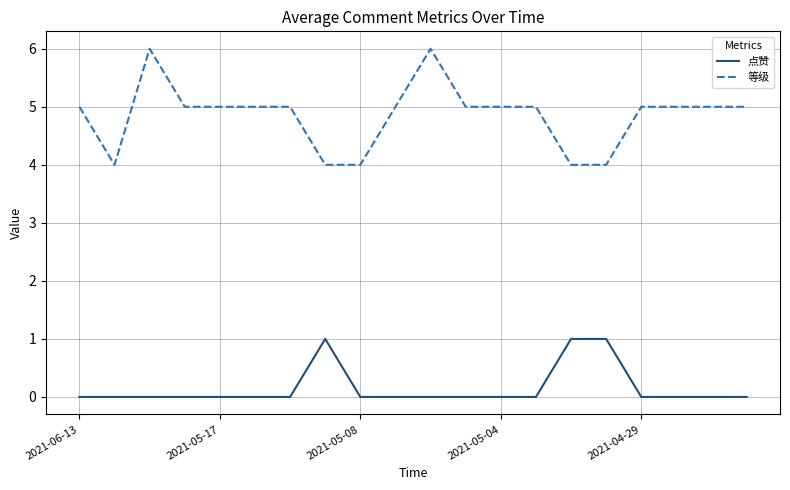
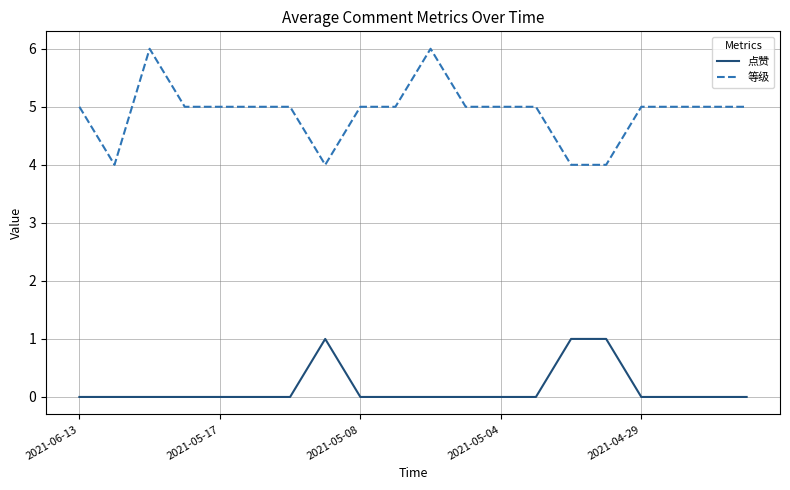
等级, 2021-05-08: 4 -> 5
